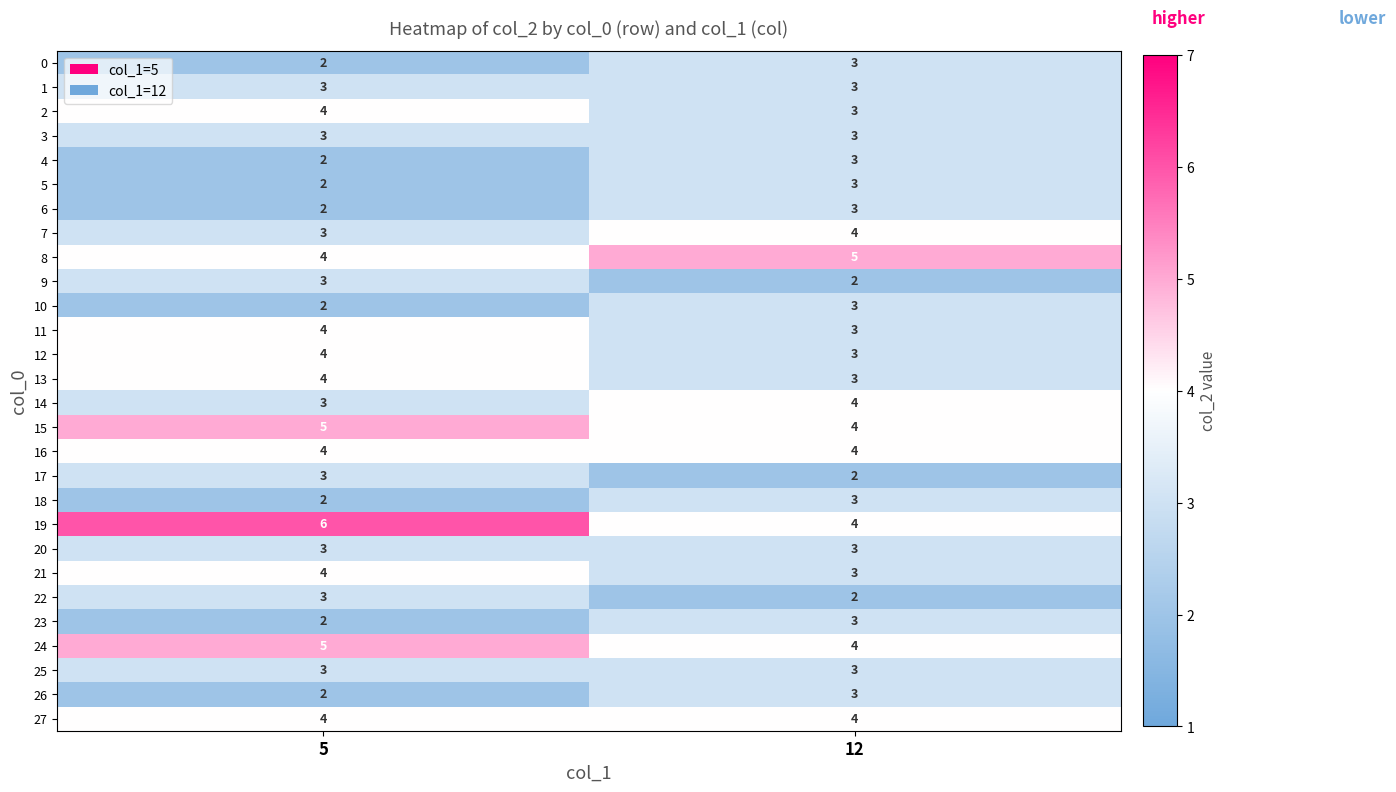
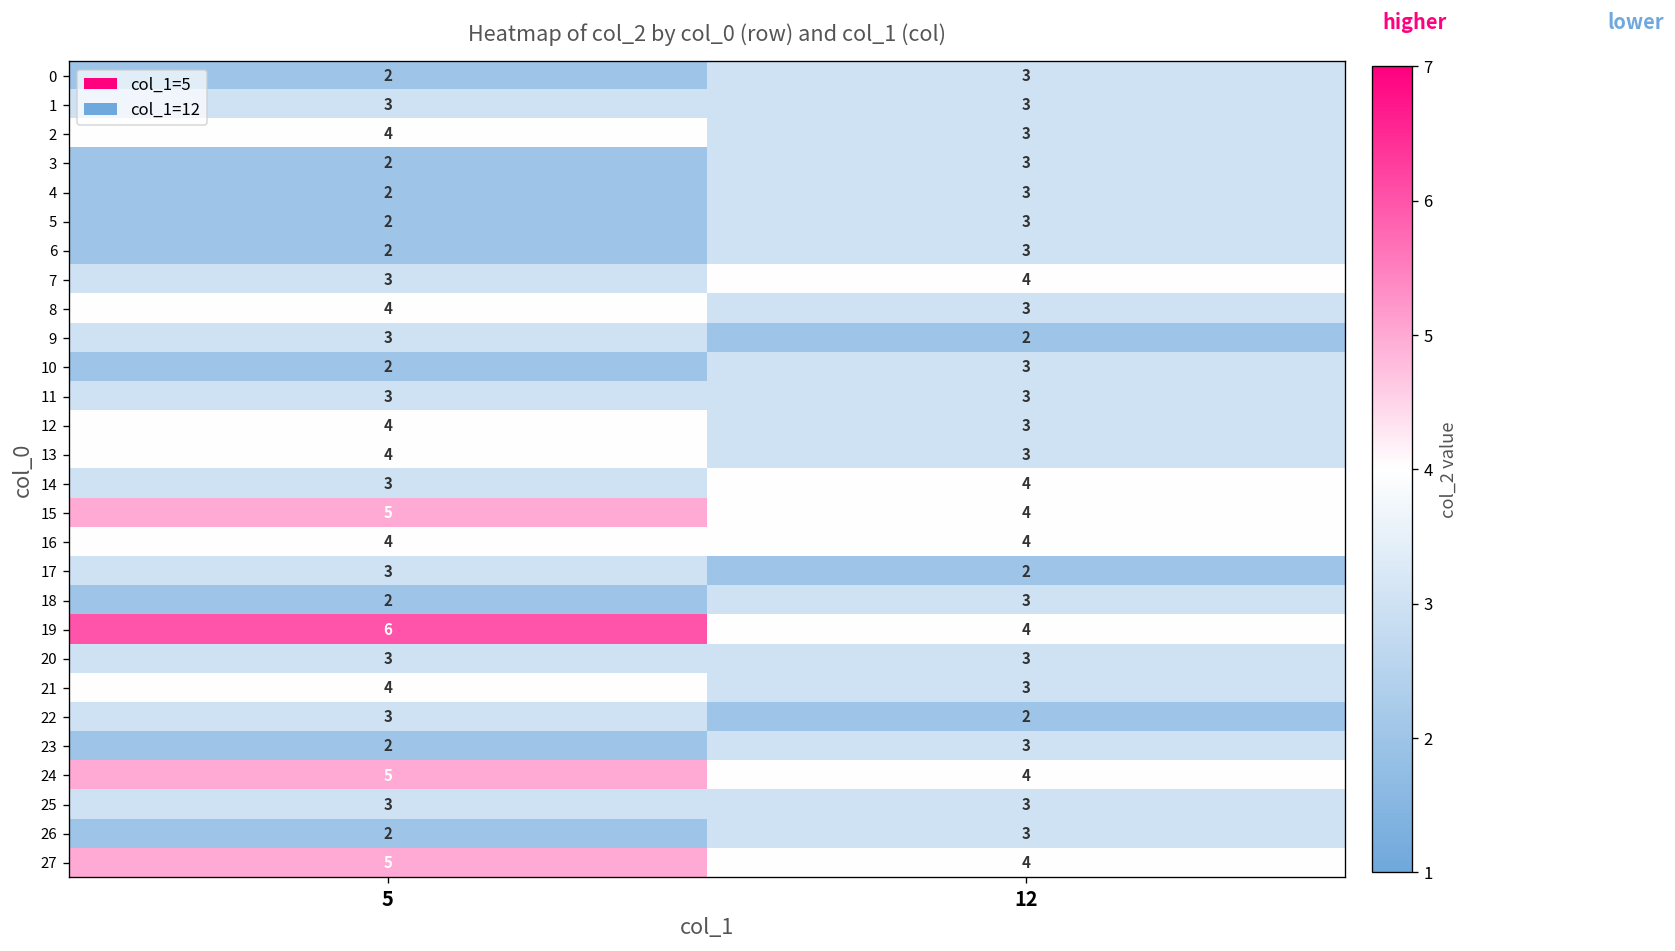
3, 5: 3 -> 2
8, 12: 5 -> 3
11, 5: 4 -> 3
27, 5: 4 -> 5
